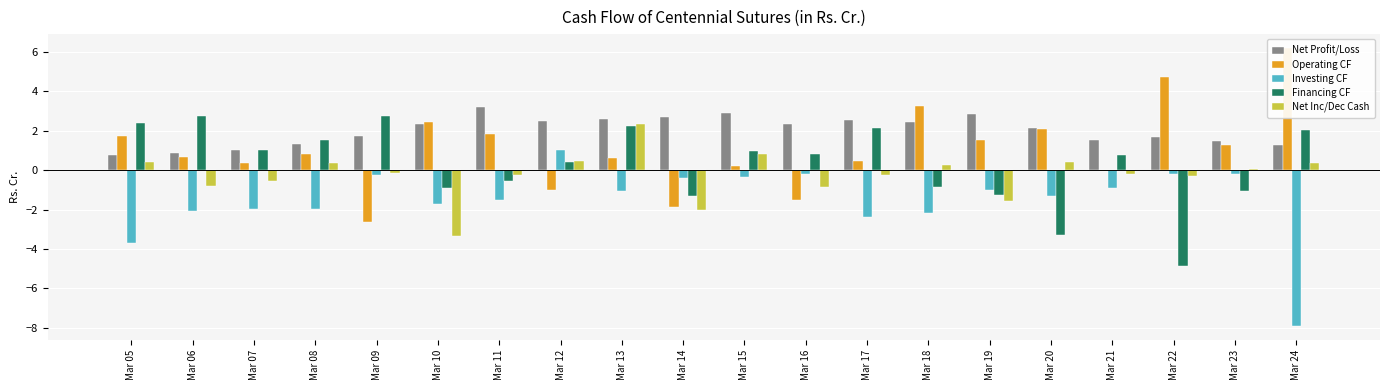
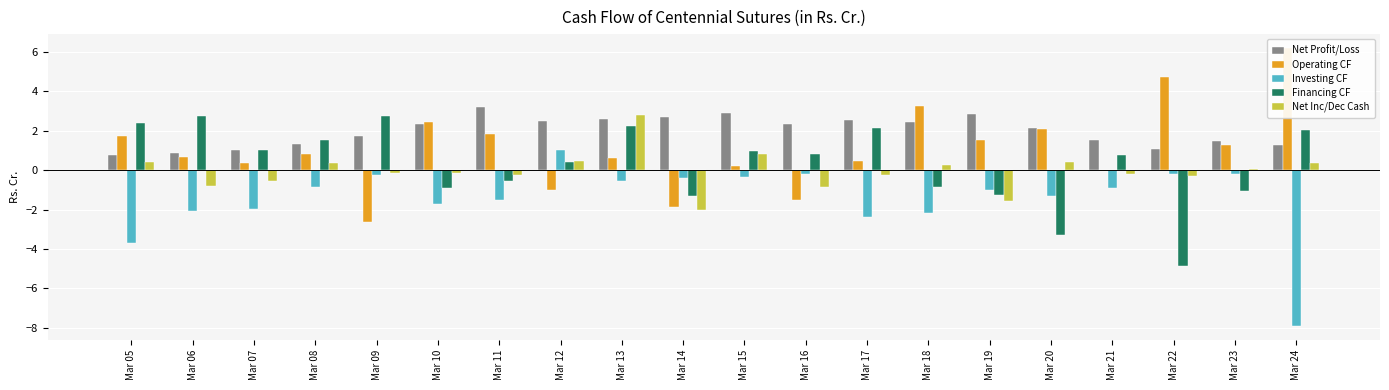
Investing CF, Mar 08: -2.0 -> -0.9
Net Inc/Dec Cash, Mar 10: -3.4 -> -0.2
Investing CF, Mar 13: -1.1 -> -0.5
Net Inc/Dec Cash, Mar 13: 2.3 -> 2.8
Net Profit/Loss, Mar 22: 1.7 -> 1.1
